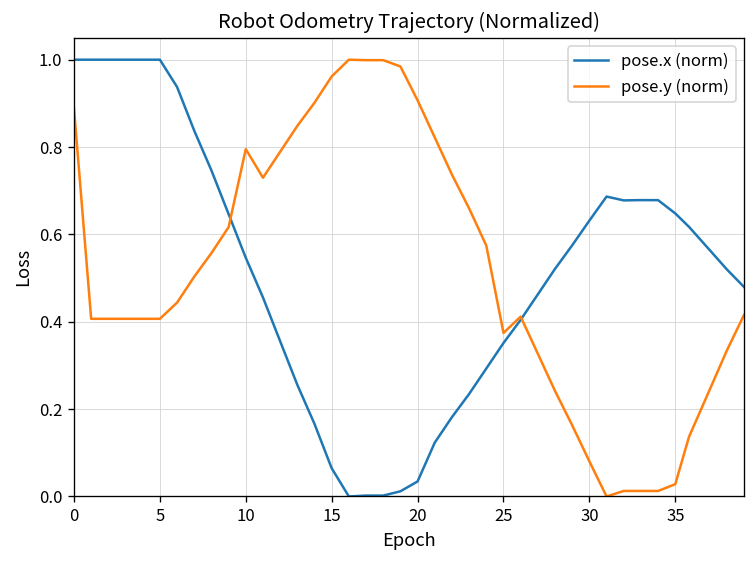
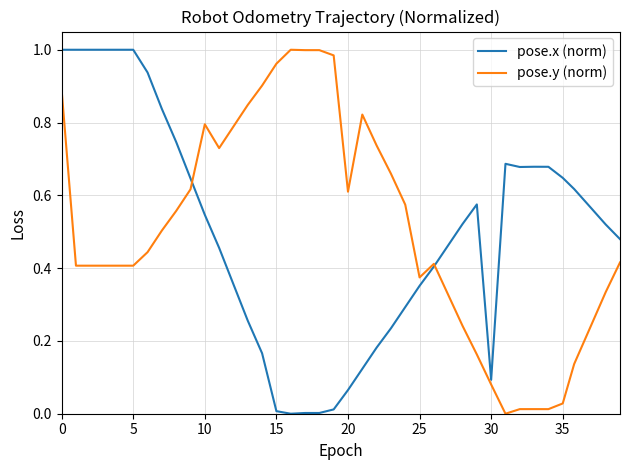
pose.x (norm), 15: 0.06 -> 0.01
pose.x (norm), 20: 0.03 -> 0.07
pose.y (norm), 20: 0.91 -> 0.61
pose.x (norm), 30: 0.63 -> 0.09
